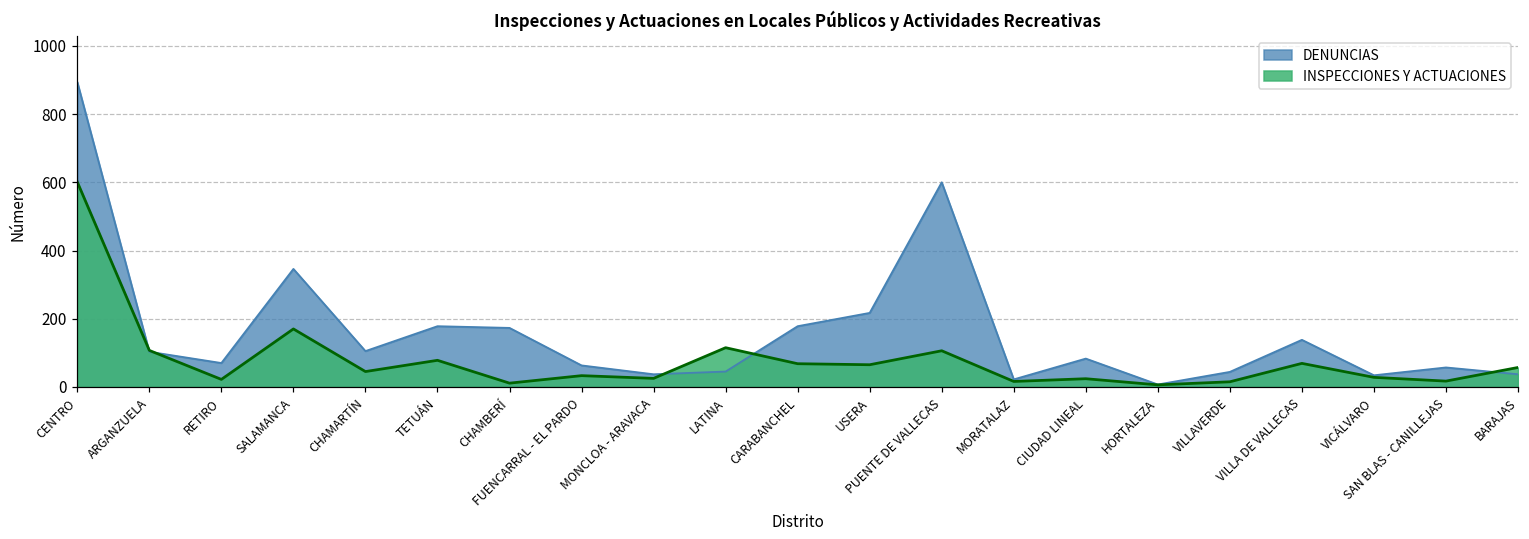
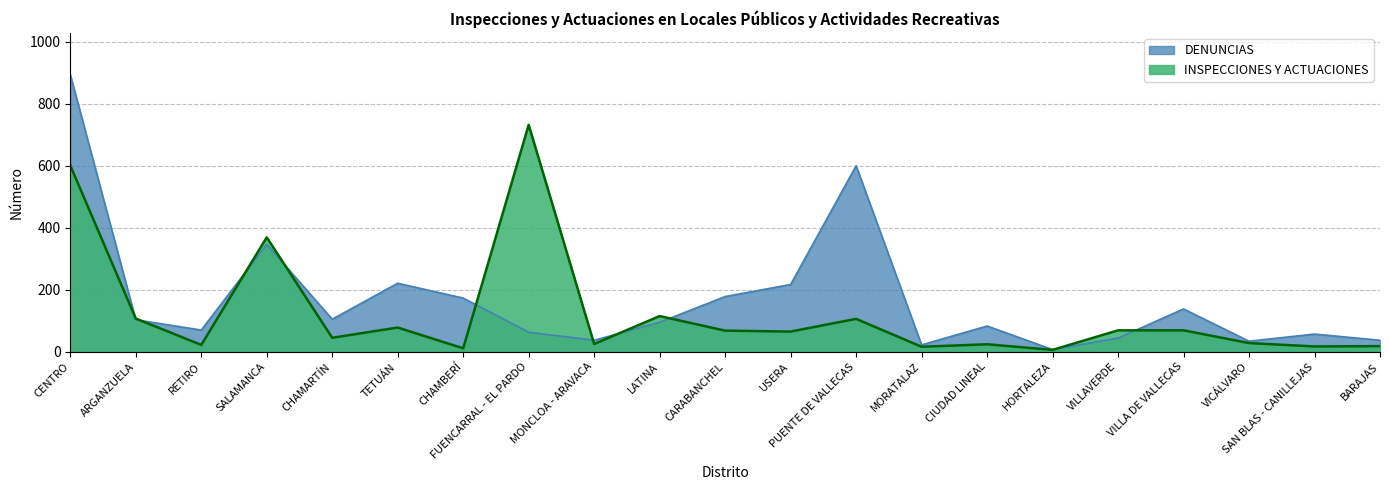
INSPECCIONES Y ACTUACIONES, SALAMANCA: 170 -> 370
DENUNCIAS, TETUÁN: 180 -> 220
INSPECCIONES Y ACTUACIONES, FUENCARRAL - EL PARDO: 30 -> 730
DENUNCIAS, LATINA: 50 -> 100
INSPECCIONES Y ACTUACIONES, VILLAVERDE: 20 -> 70
INSPECCIONES Y ACTUACIONES, BARAJAS: 60 -> 20
